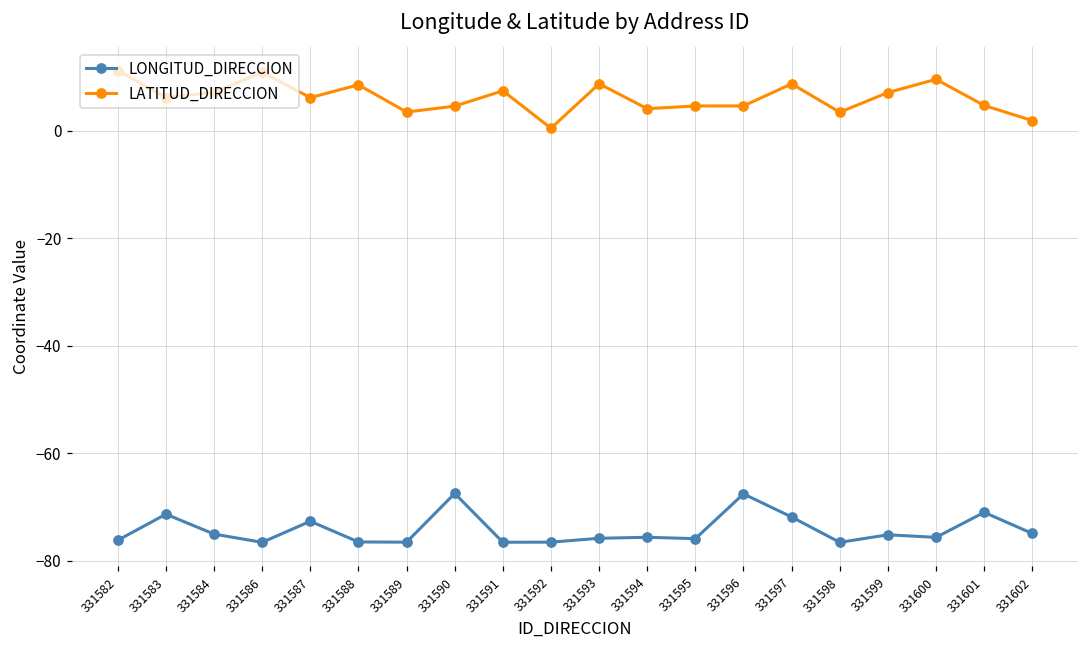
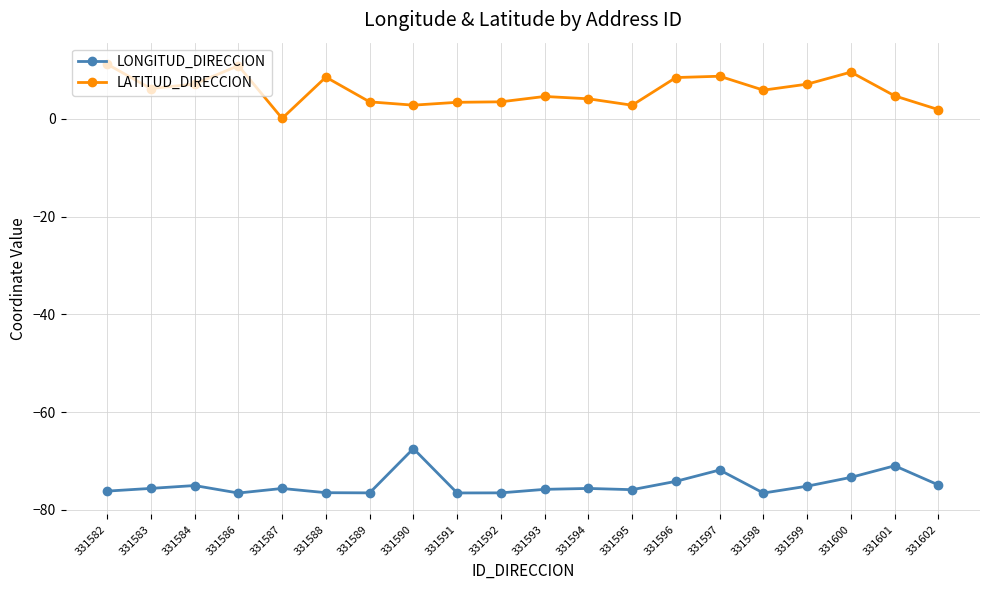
LONGITUD_DIRECCION, 331583: -71 -> -76
LONGITUD_DIRECCION, 331587: -73 -> -76
LATITUD_DIRECCION, 331587: 6 -> 0
LATITUD_DIRECCION, 331590: 5 -> 3
LATITUD_DIRECCION, 331591: 7 -> 3
LATITUD_DIRECCION, 331592: 0 -> 3
LATITUD_DIRECCION, 331593: 9 -> 5
LATITUD_DIRECCION, 331595: 5 -> 3
LONGITUD_DIRECCION, 331596: -68 -> -74
LATITUD_DIRECCION, 331596: 5 -> 8
LATITUD_DIRECCION, 331598: 3 -> 6
LONGITUD_DIRECCION, 331600: -76 -> -73
